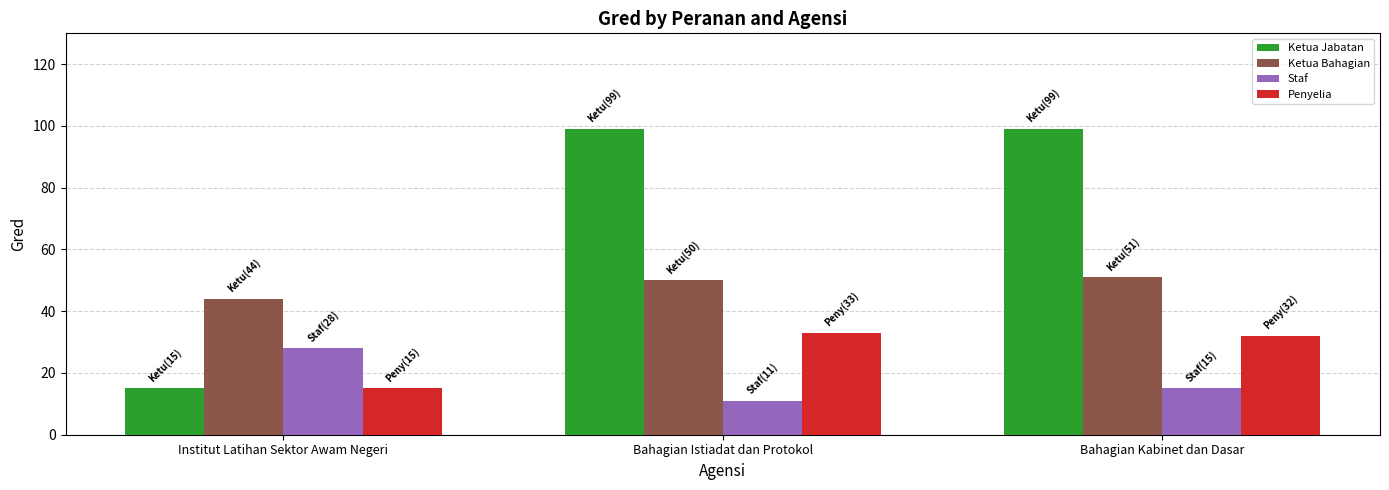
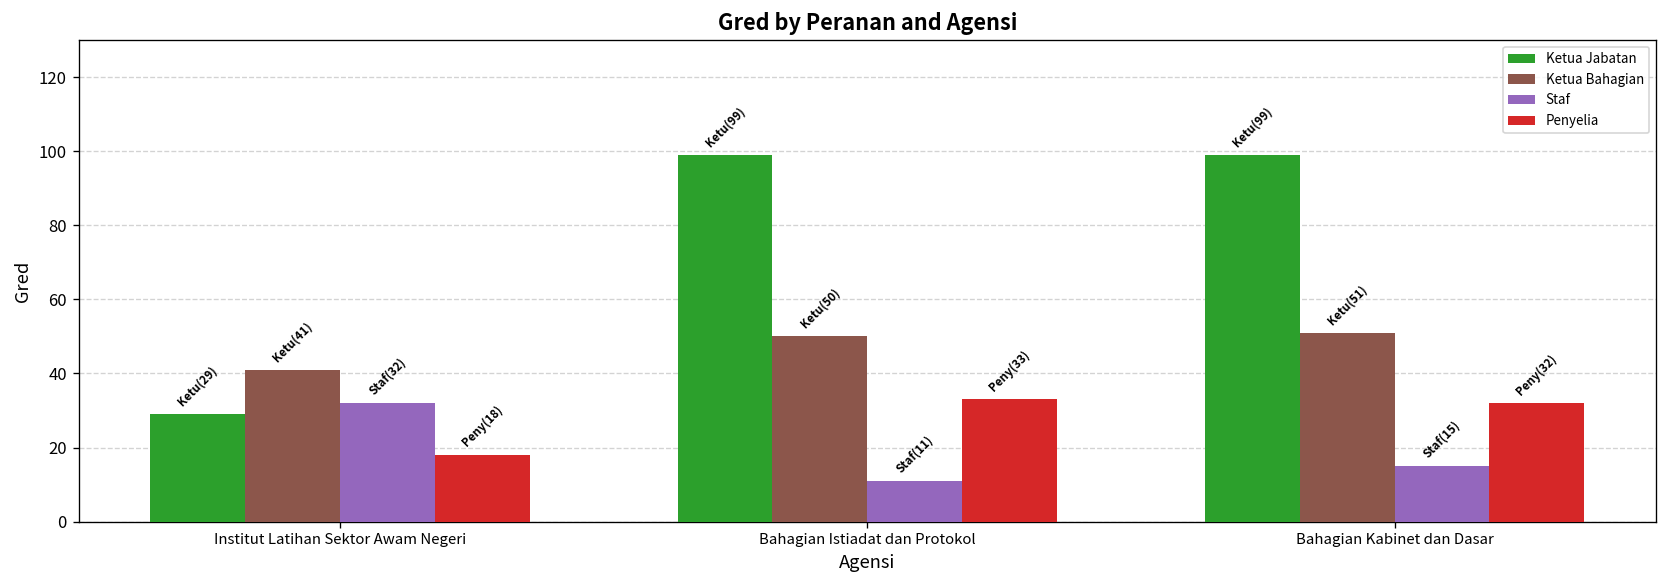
Ketua Jabatan, Institut Latihan Sektor Awam Negeri: (15) -> (29)
Ketua Bahagian, Institut Latihan Sektor Awam Negeri: (44) -> (41)
Staf, Institut Latihan Sektor Awam Negeri: (28) -> (32)
Penyelia, Institut Latihan Sektor Awam Negeri: (15) -> (18)
